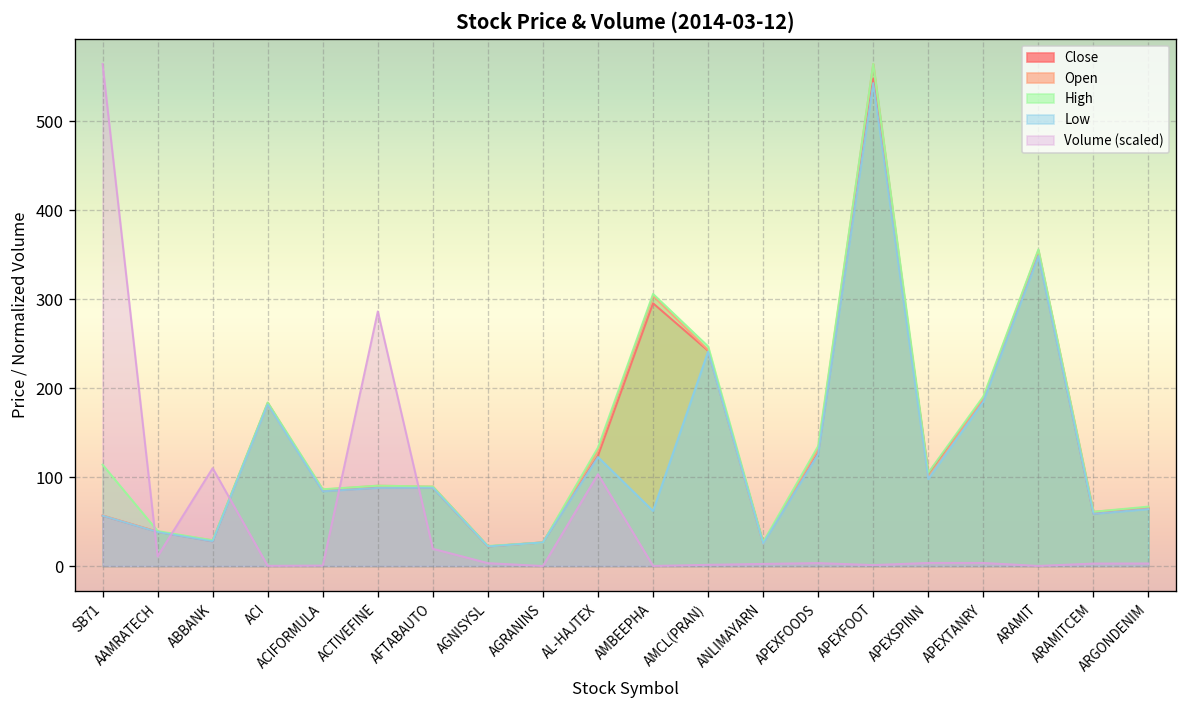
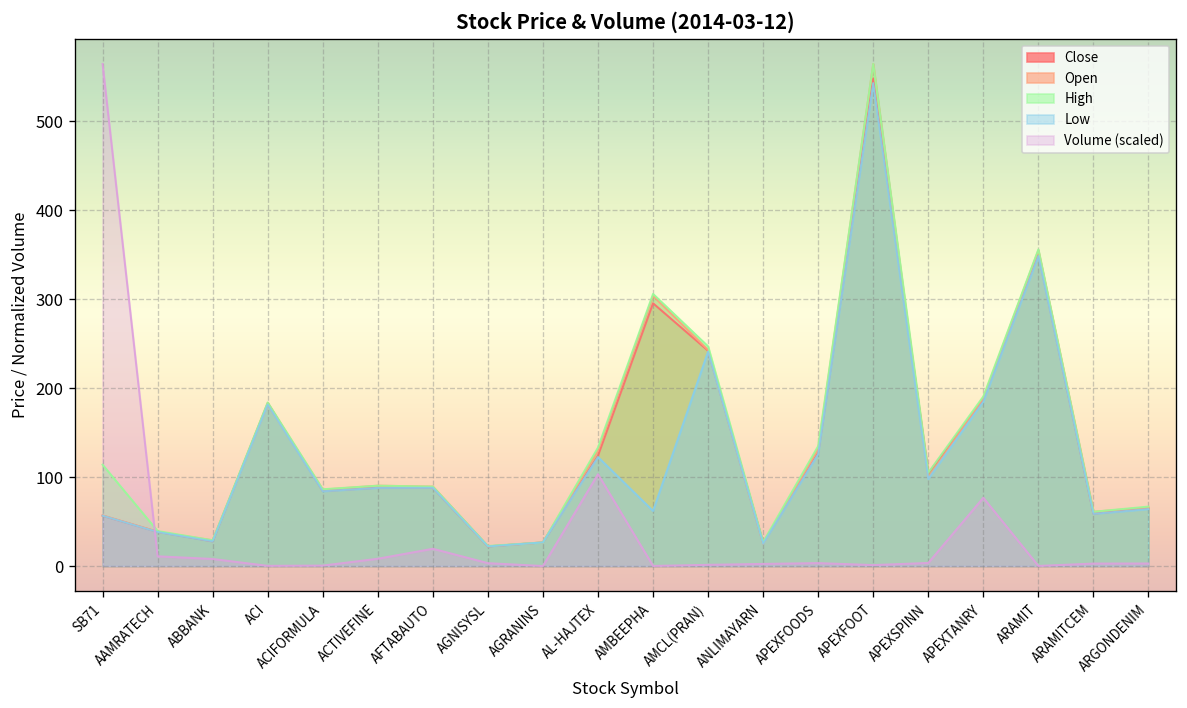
Volume (scaled), ABBANK: 110 -> 10
Volume (scaled), ACTIVEFINE: 290 -> 10
Volume (scaled), APEXTANRY: 0 -> 80
